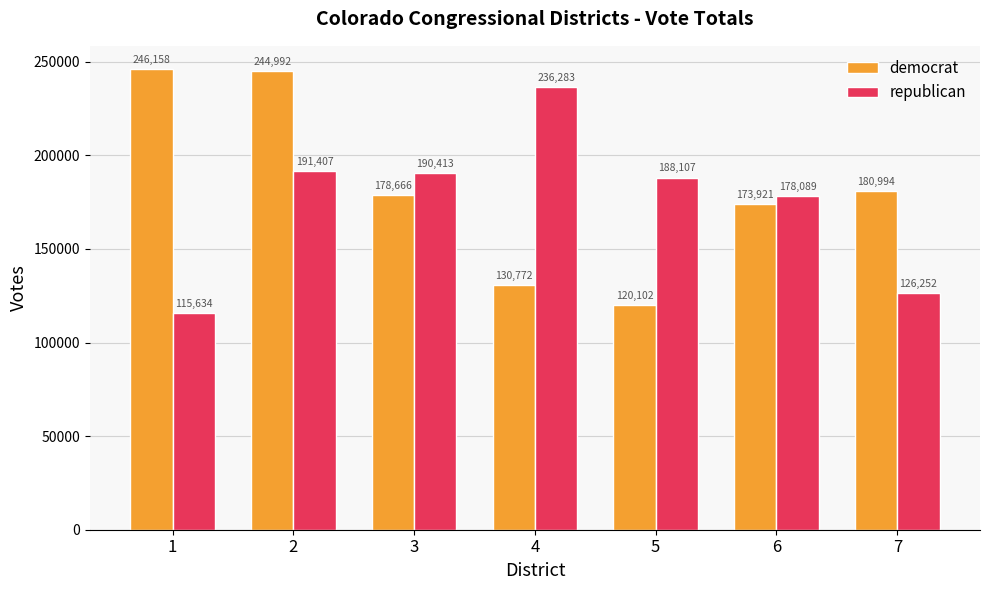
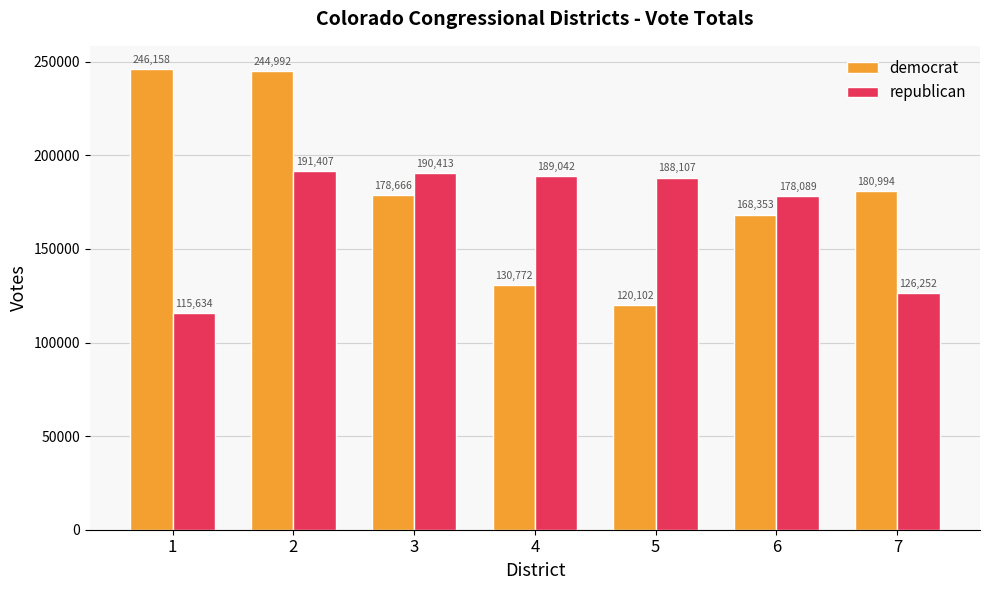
republican, 4: 236,283 -> 189,042
democrat, 6: 173,921 -> 168,353
